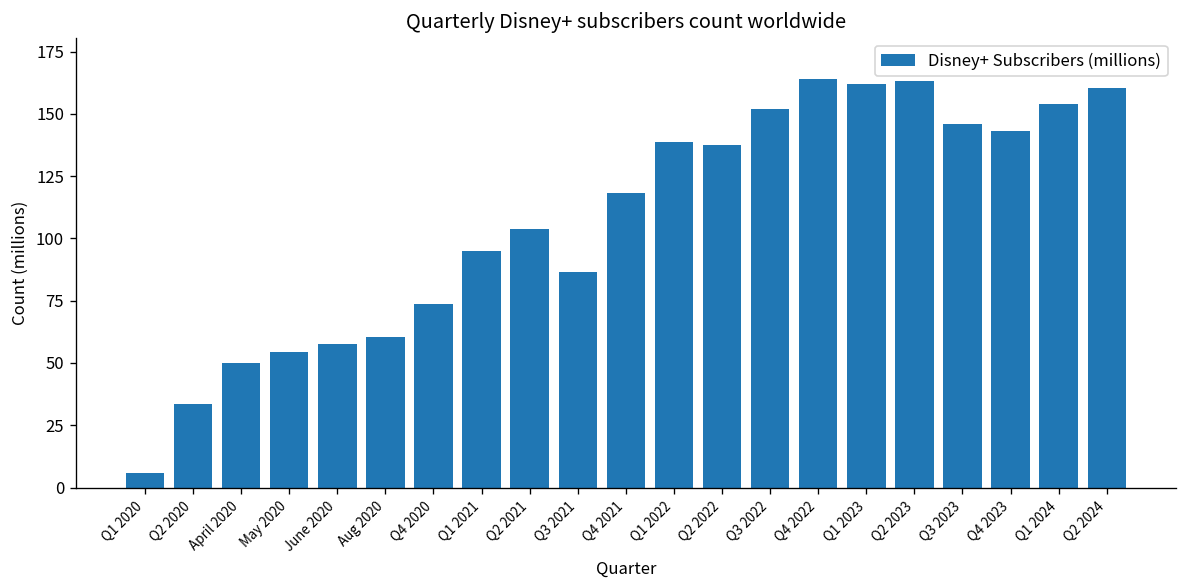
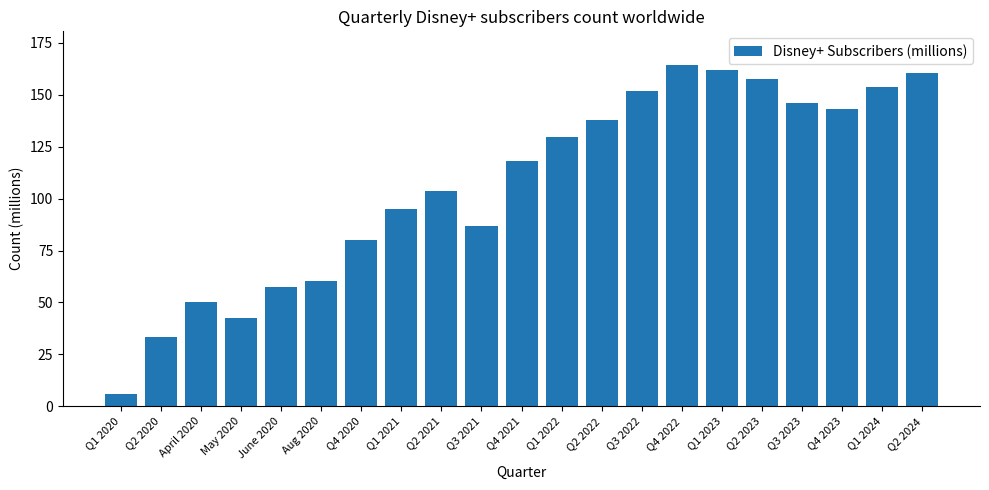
May 2020: 55 -> 43
Q4 2020: 74 -> 80
Q1 2022: 139 -> 130
Q2 2023: 163 -> 158
